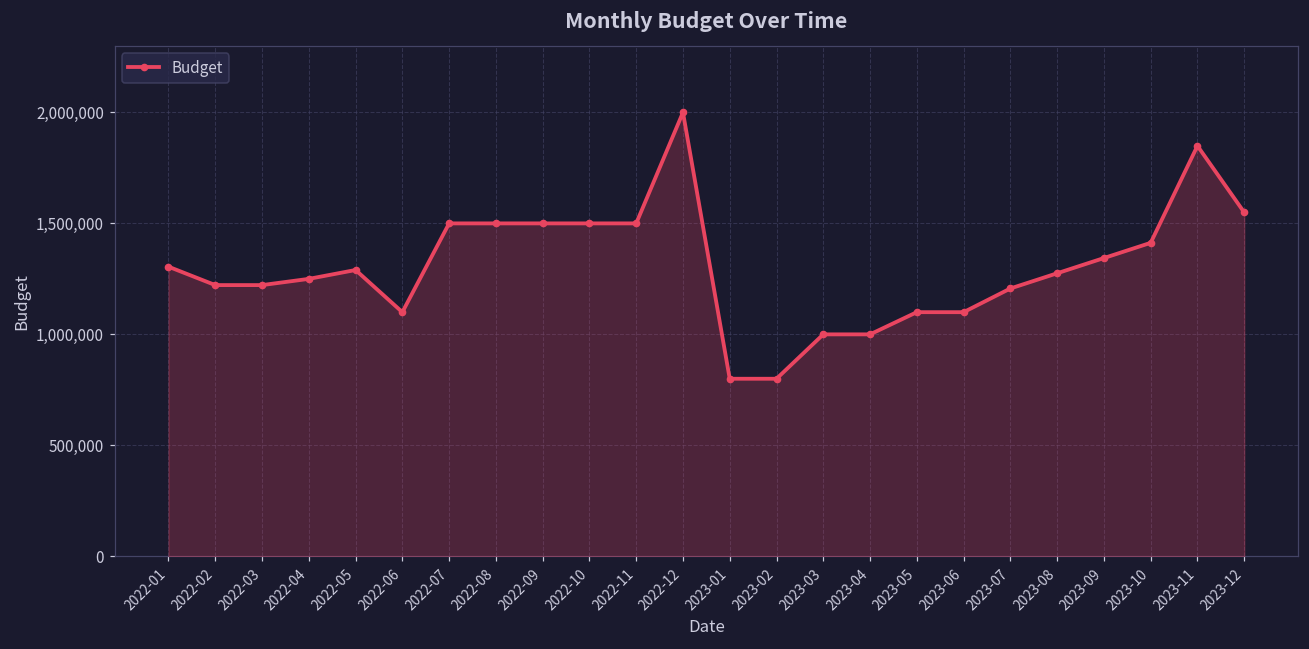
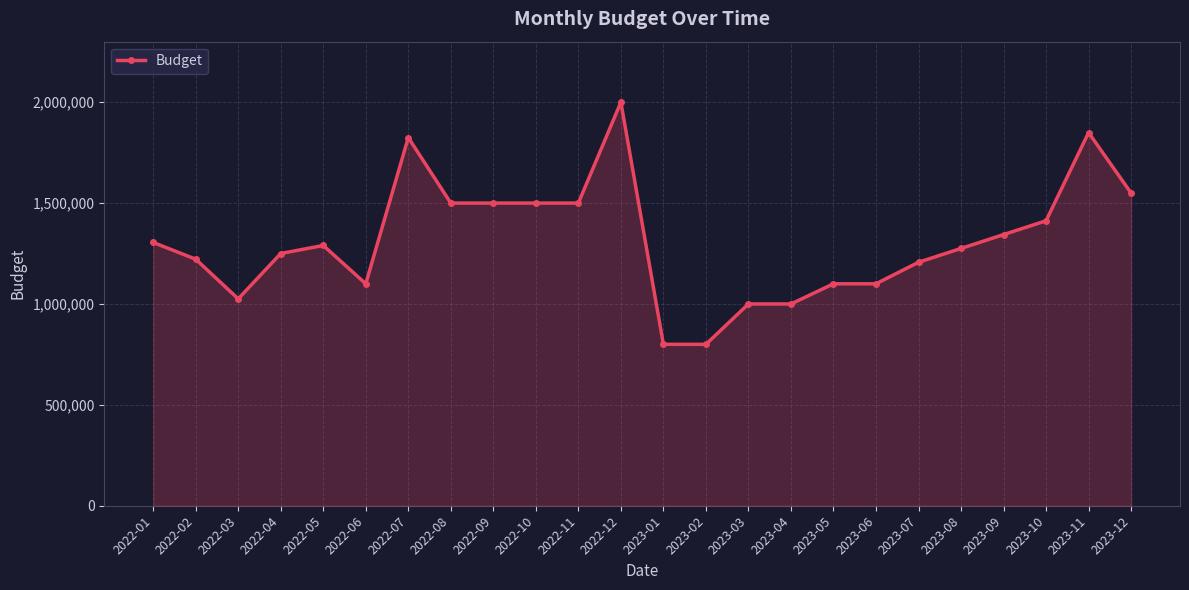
2022-03: 1,220,000 -> 1,030,000
2022-07: 1,500,000 -> 1,820,000
